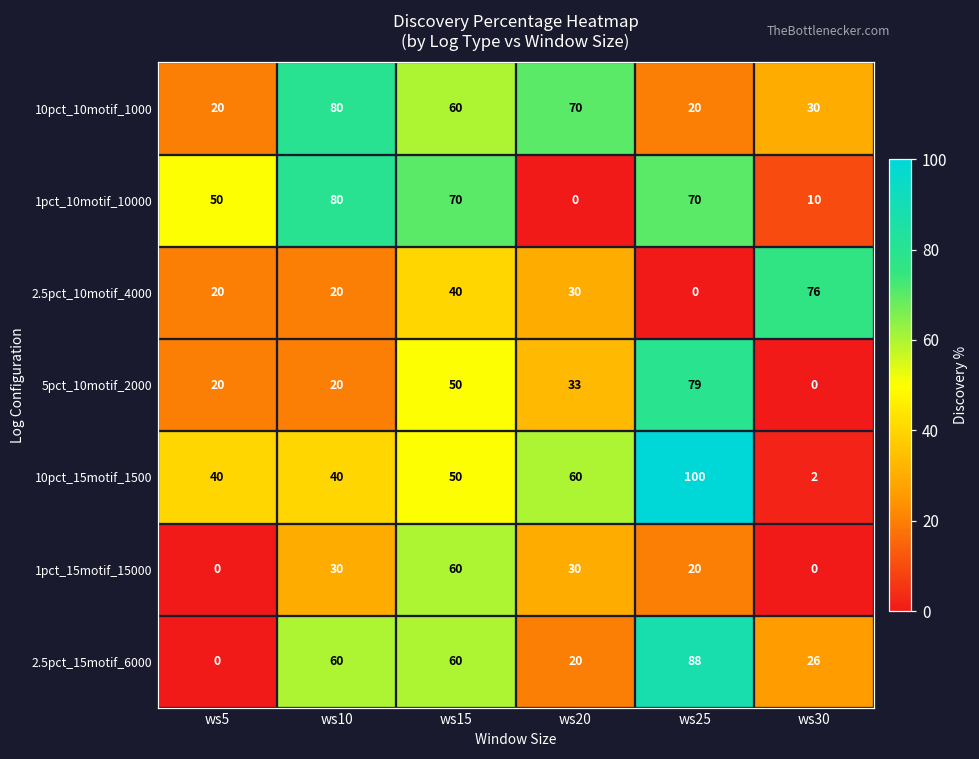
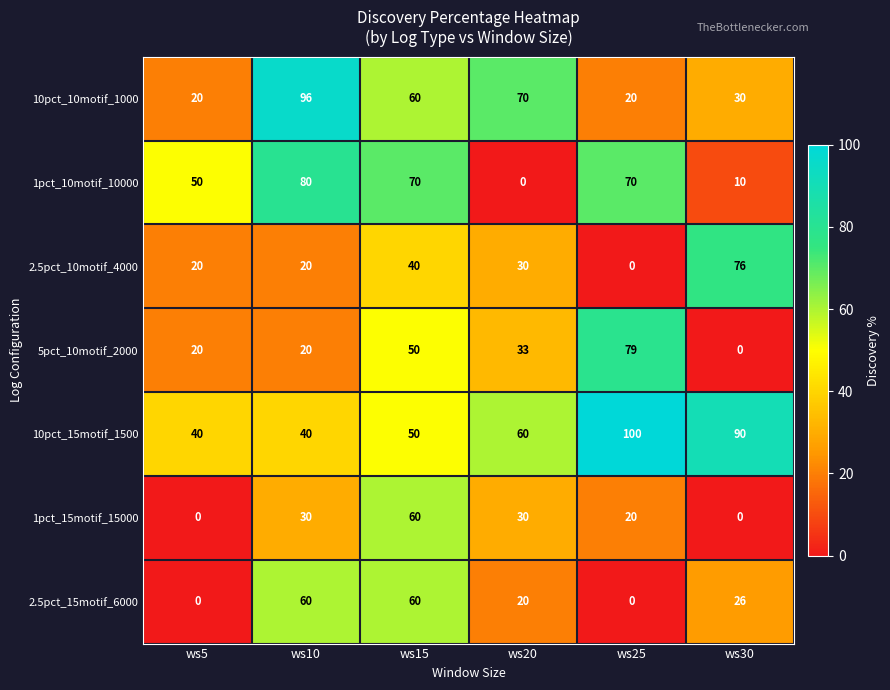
10pct_10motif_1000, ws10: 80 -> 96
10pct_15motif_1500, ws30: 2 -> 90
2.5pct_15motif_6000, ws25: 88 -> 0
